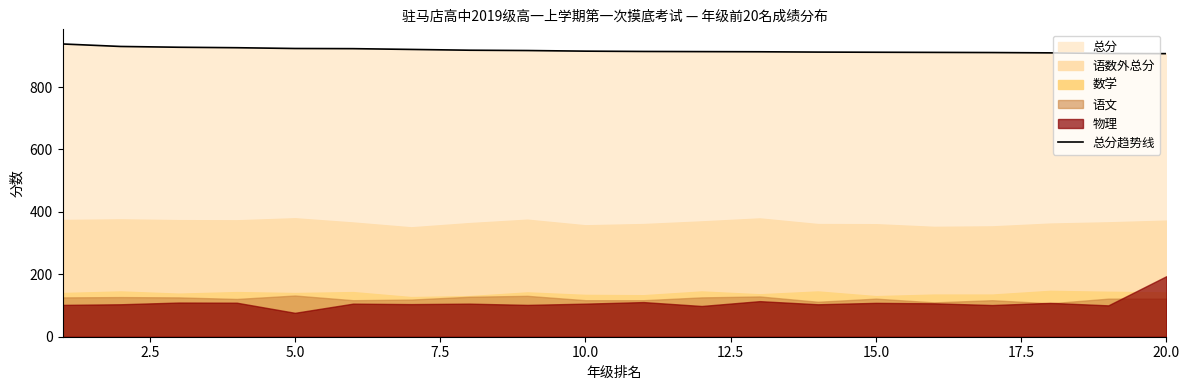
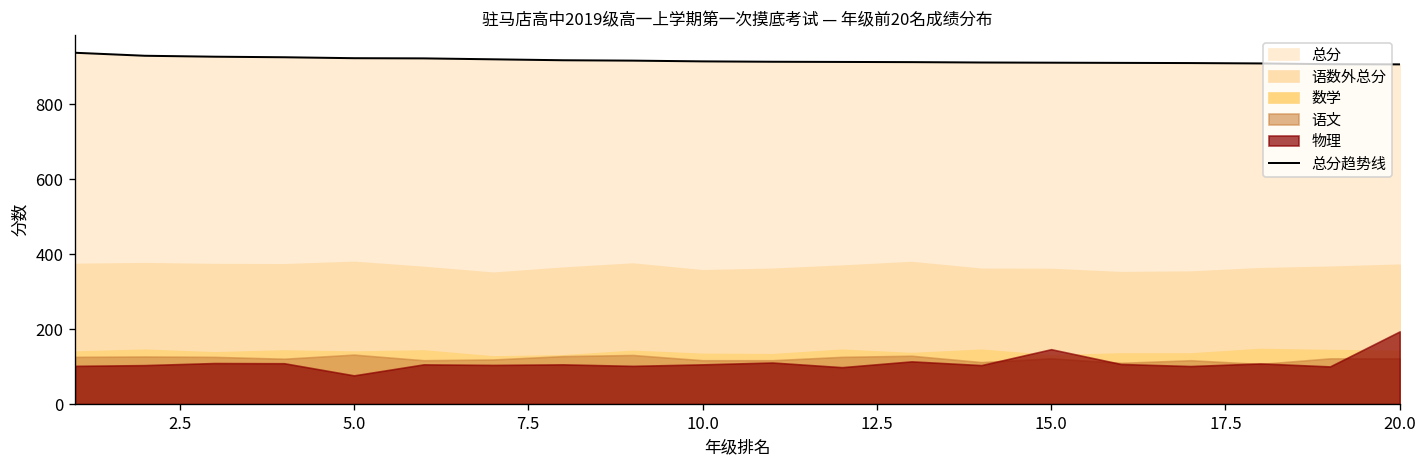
物理, 15.0: 110 -> 150
